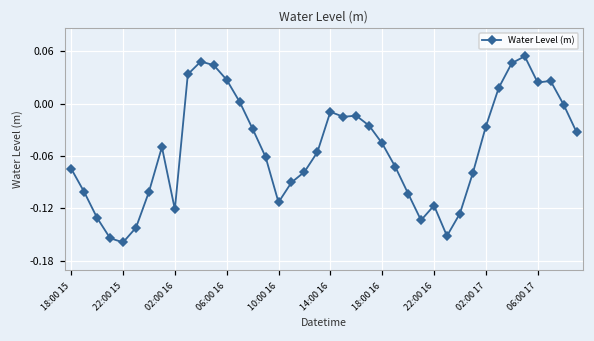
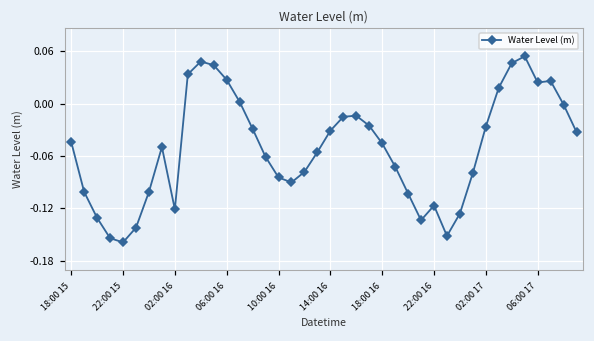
18:00 15: -0.07 -> -0.04
10:00 16: -0.11 -> -0.08
14:00 16: -0.01 -> -0.03
